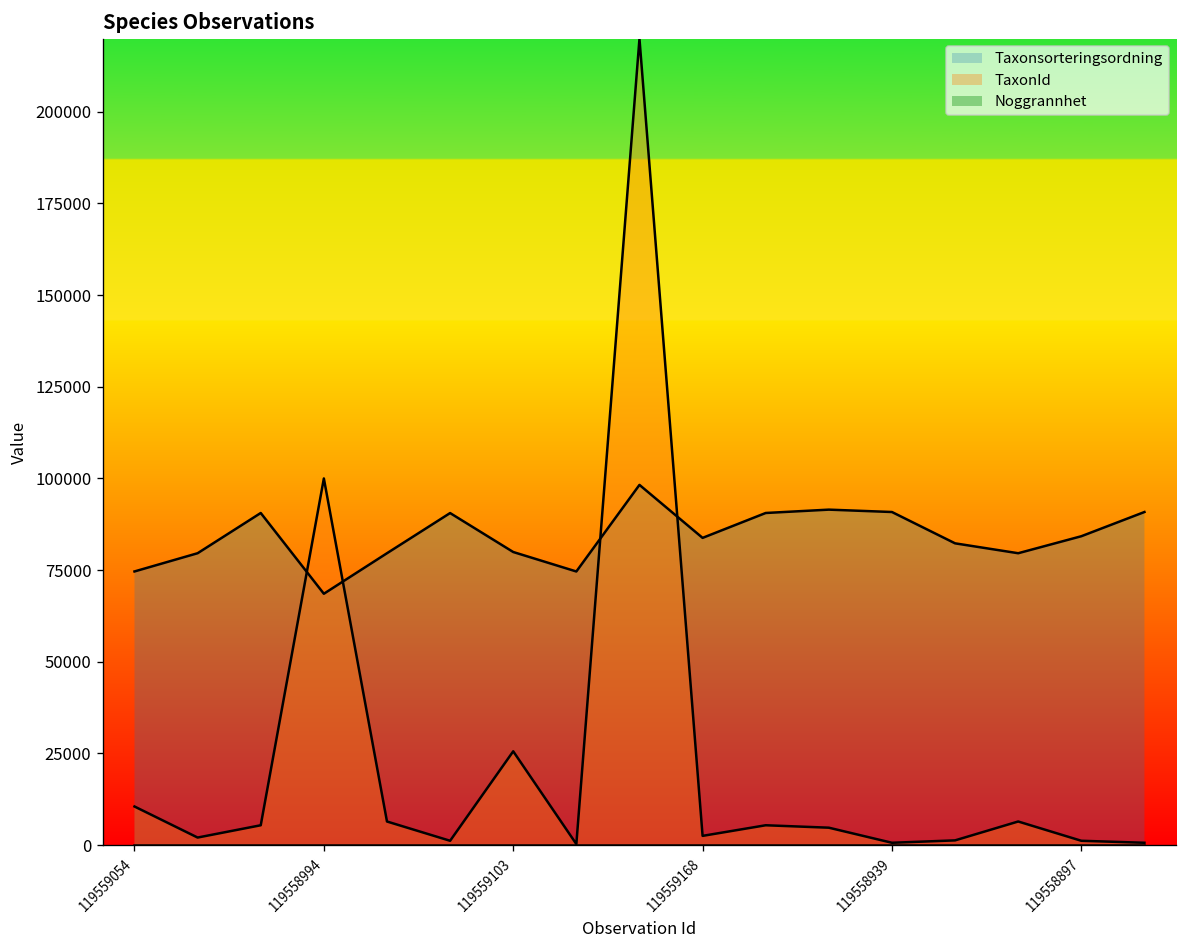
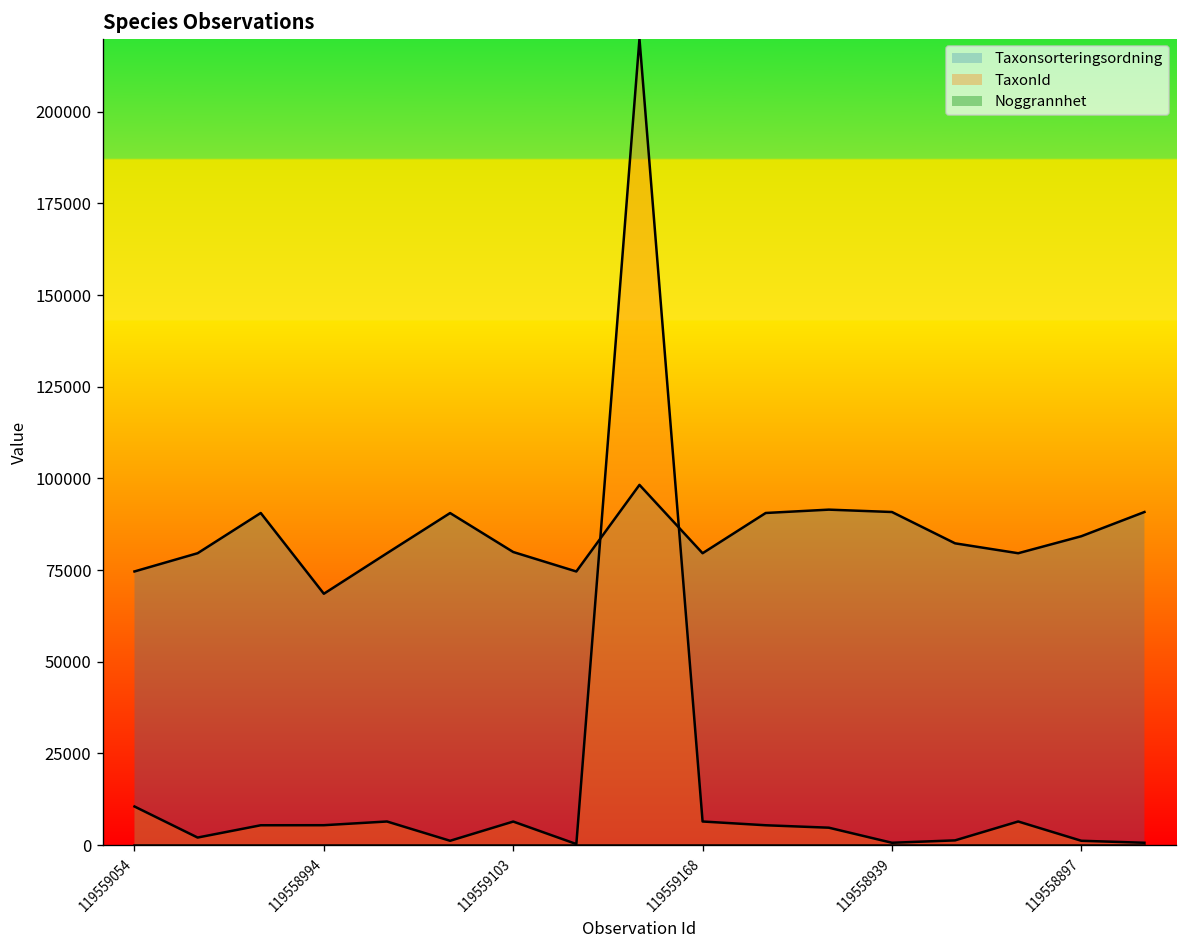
TaxonId, 119558994: 100000 -> 5000
TaxonId, 119559103: 26000 -> 6000
Taxonsorteringsordning, 119559168: 84000 -> 80000
TaxonId, 119559168: 3000 -> 6000
